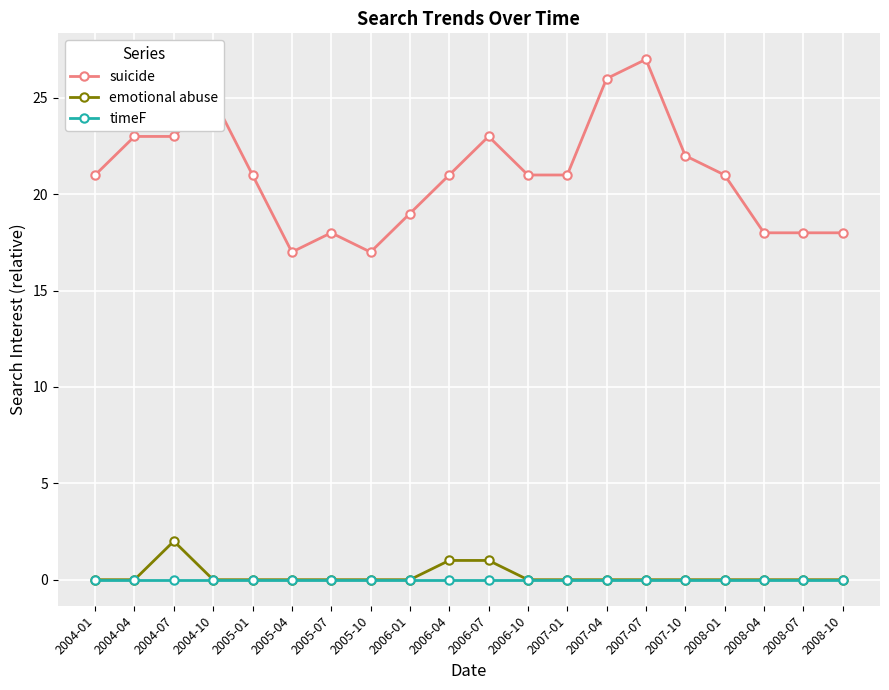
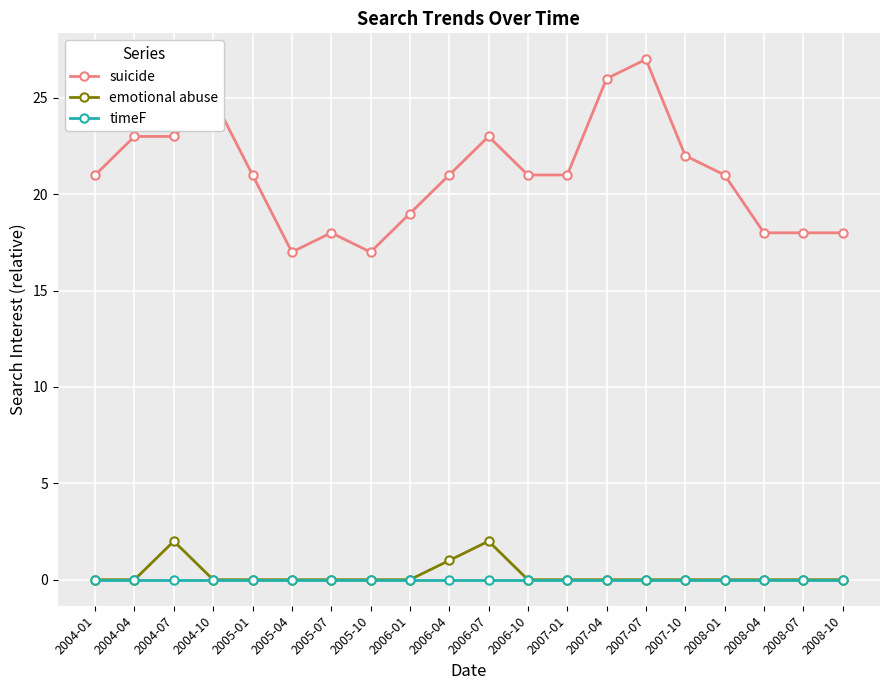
emotional abuse, 2006-07: 1 -> 2
